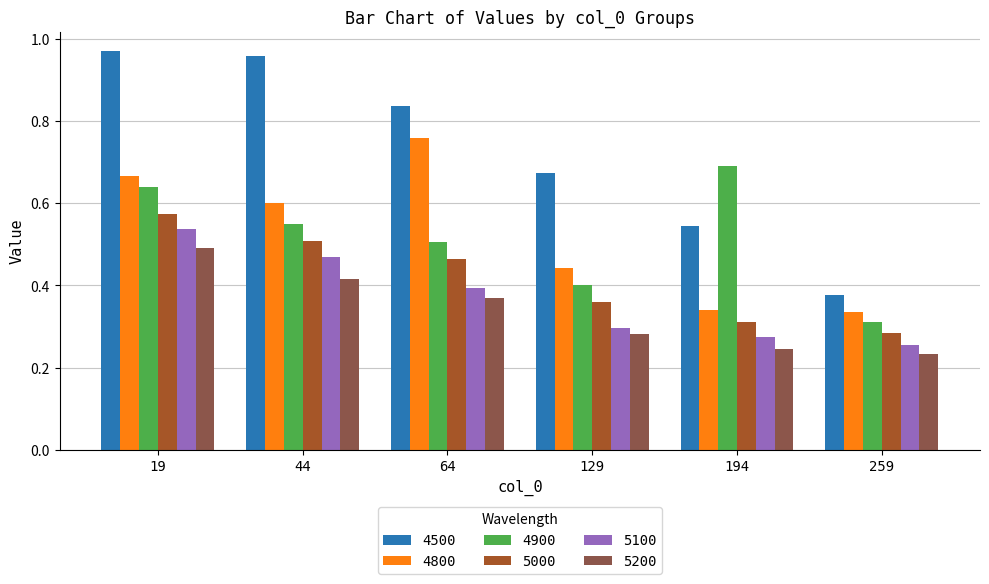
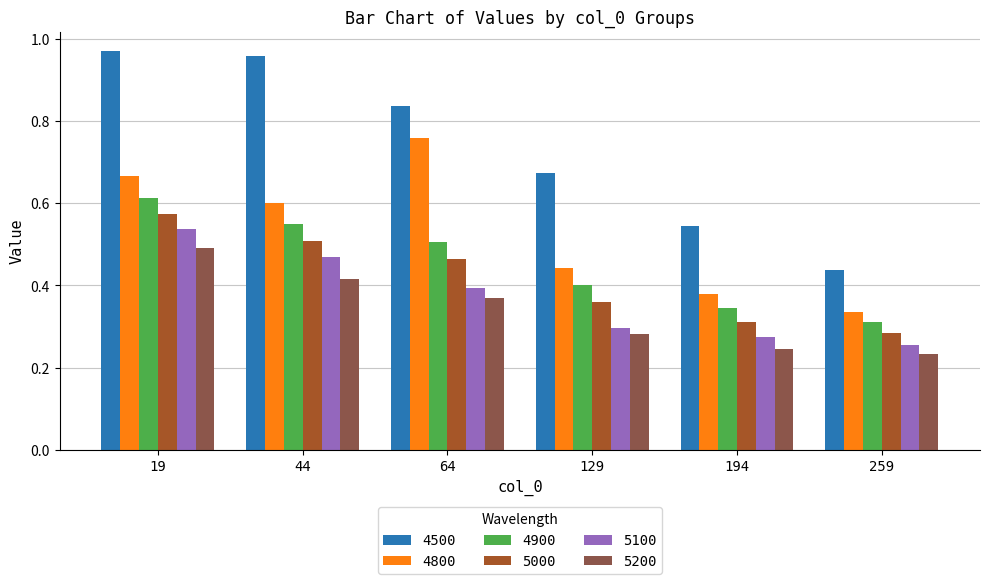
4900, 19: 0.64 -> 0.61
4800, 194: 0.34 -> 0.38
4900, 194: 0.69 -> 0.34
4500, 259: 0.38 -> 0.44
